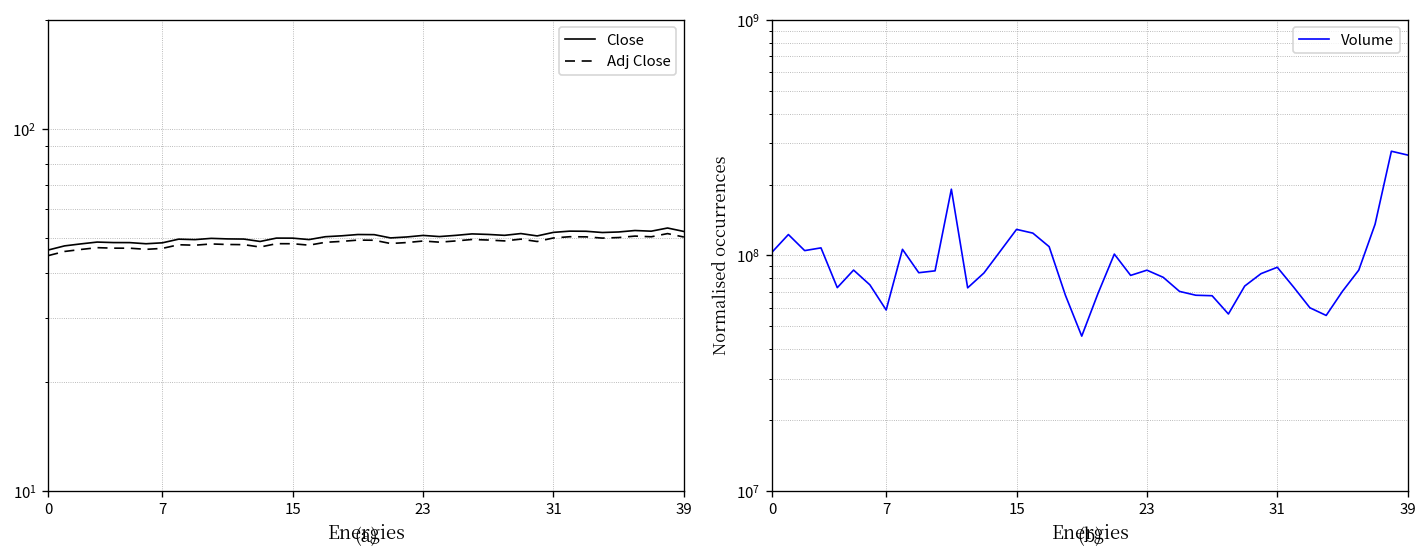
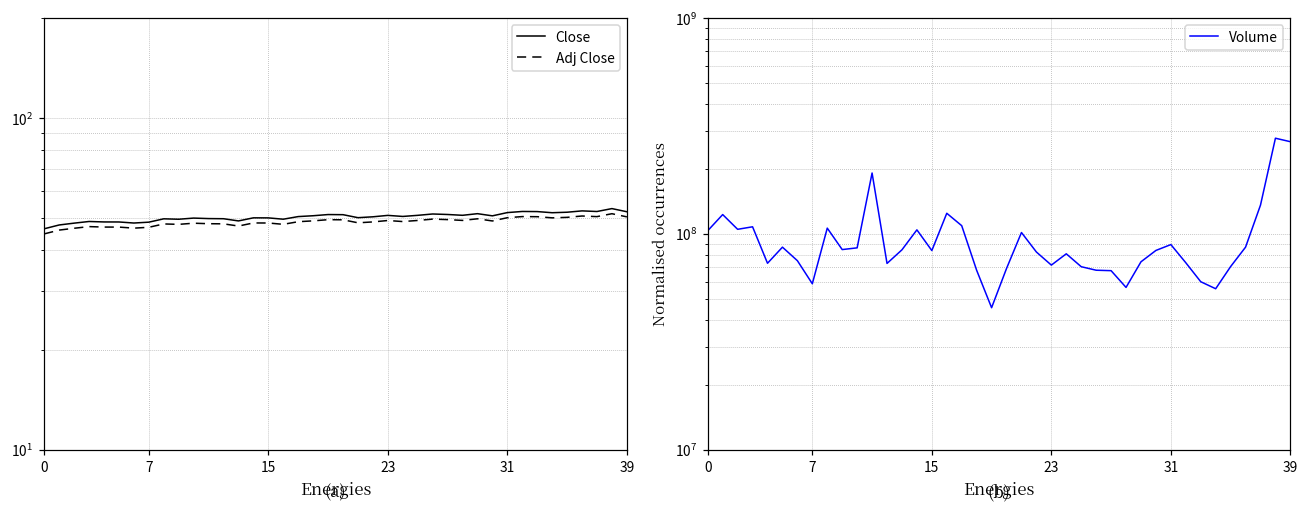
(b), 15: 130000000 -> 84000000
(b), 23: 90000000 -> 72000000
